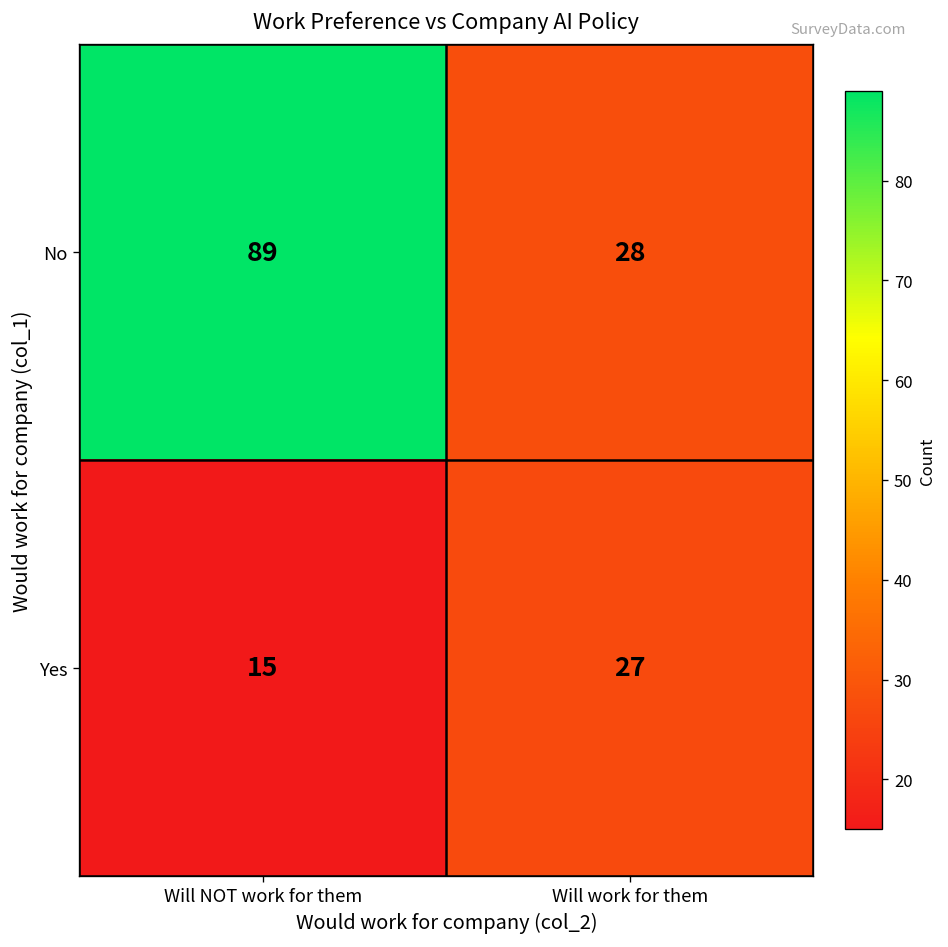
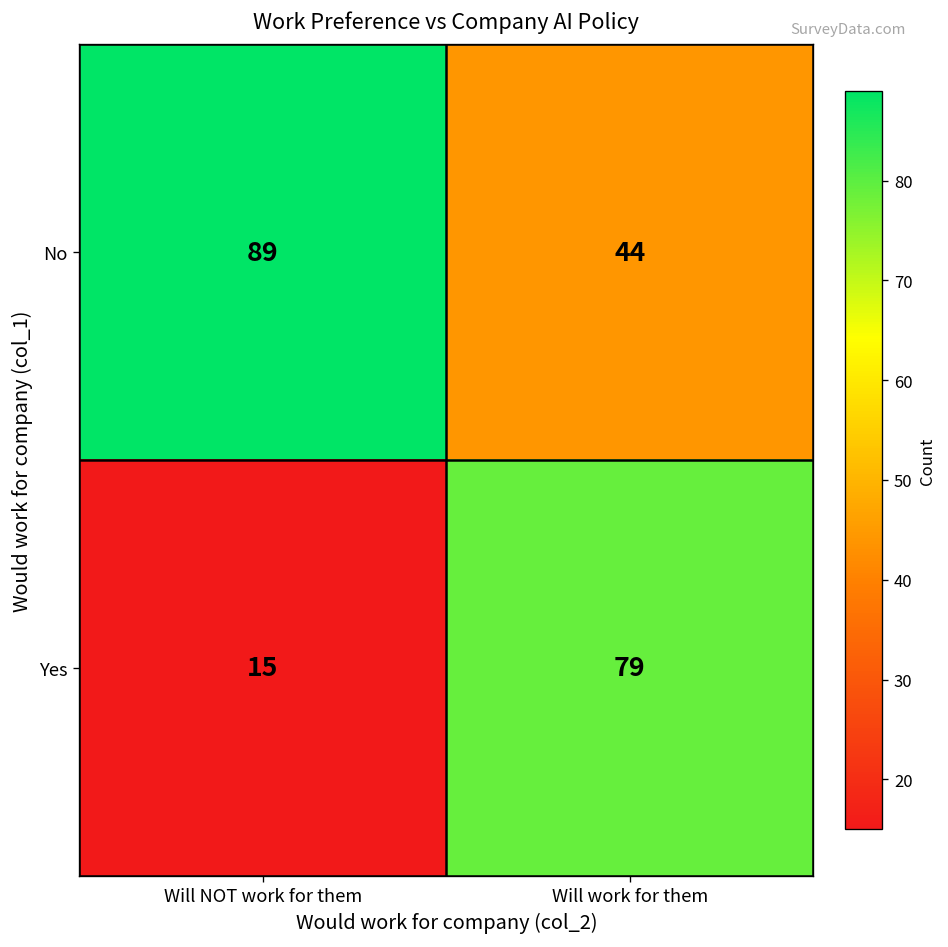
No, Will work for them: 28 -> 44
Yes, Will work for them: 27 -> 79
